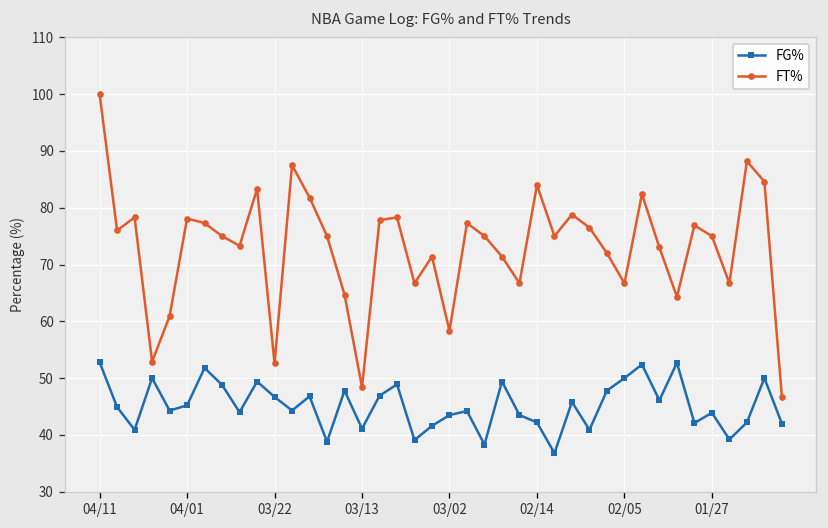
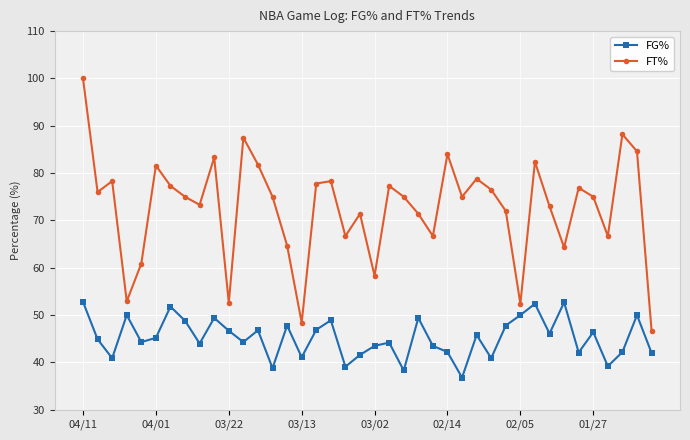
FT%, 04/01: 78 -> 82
FT%, 02/05: 67 -> 52
FG%, 01/27: 44 -> 46
